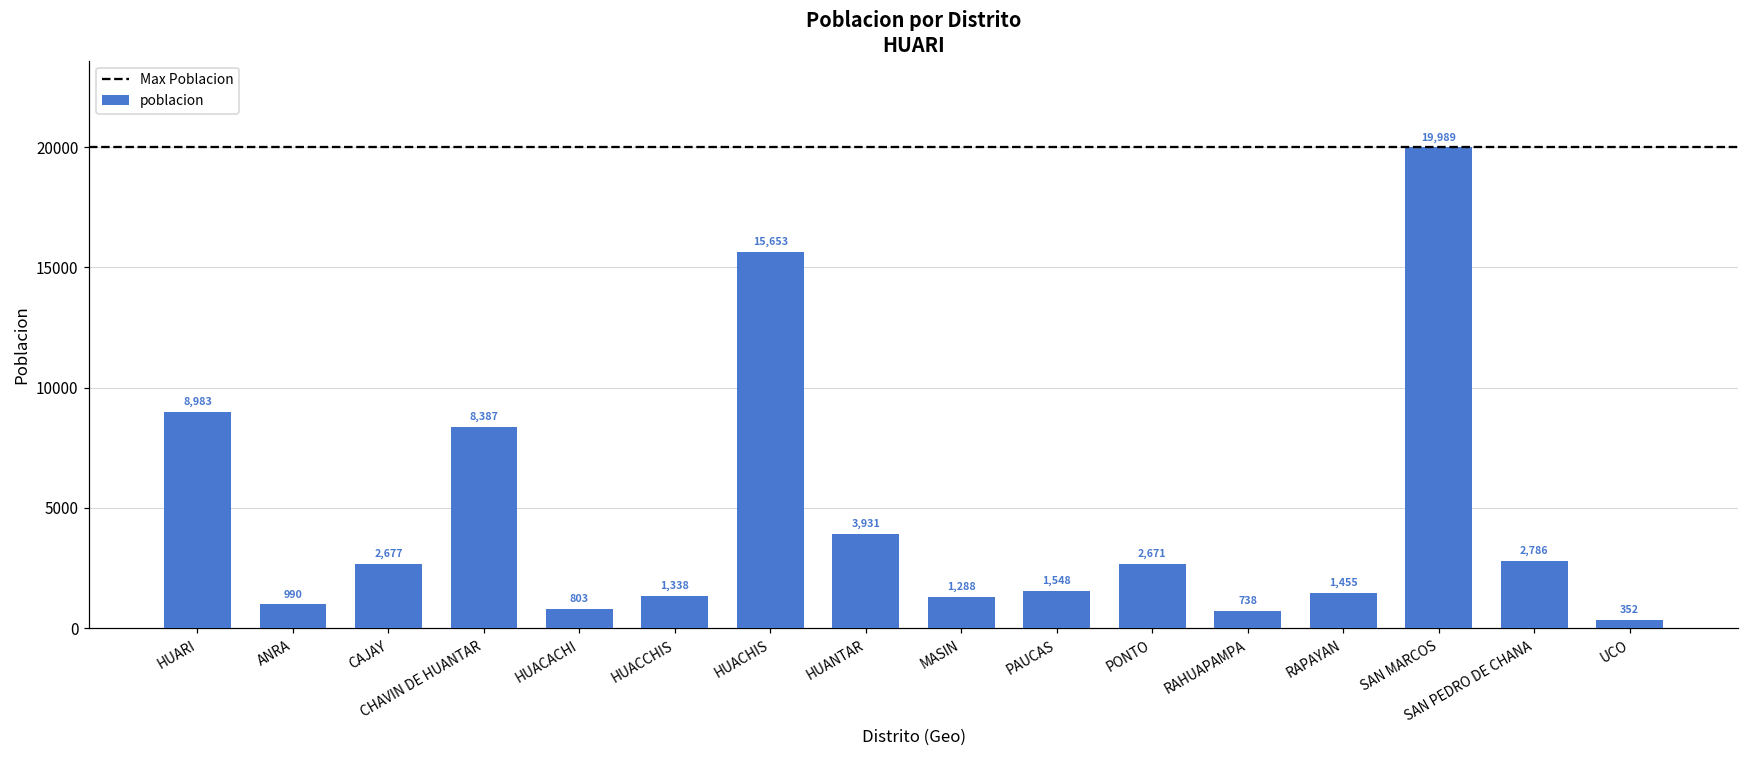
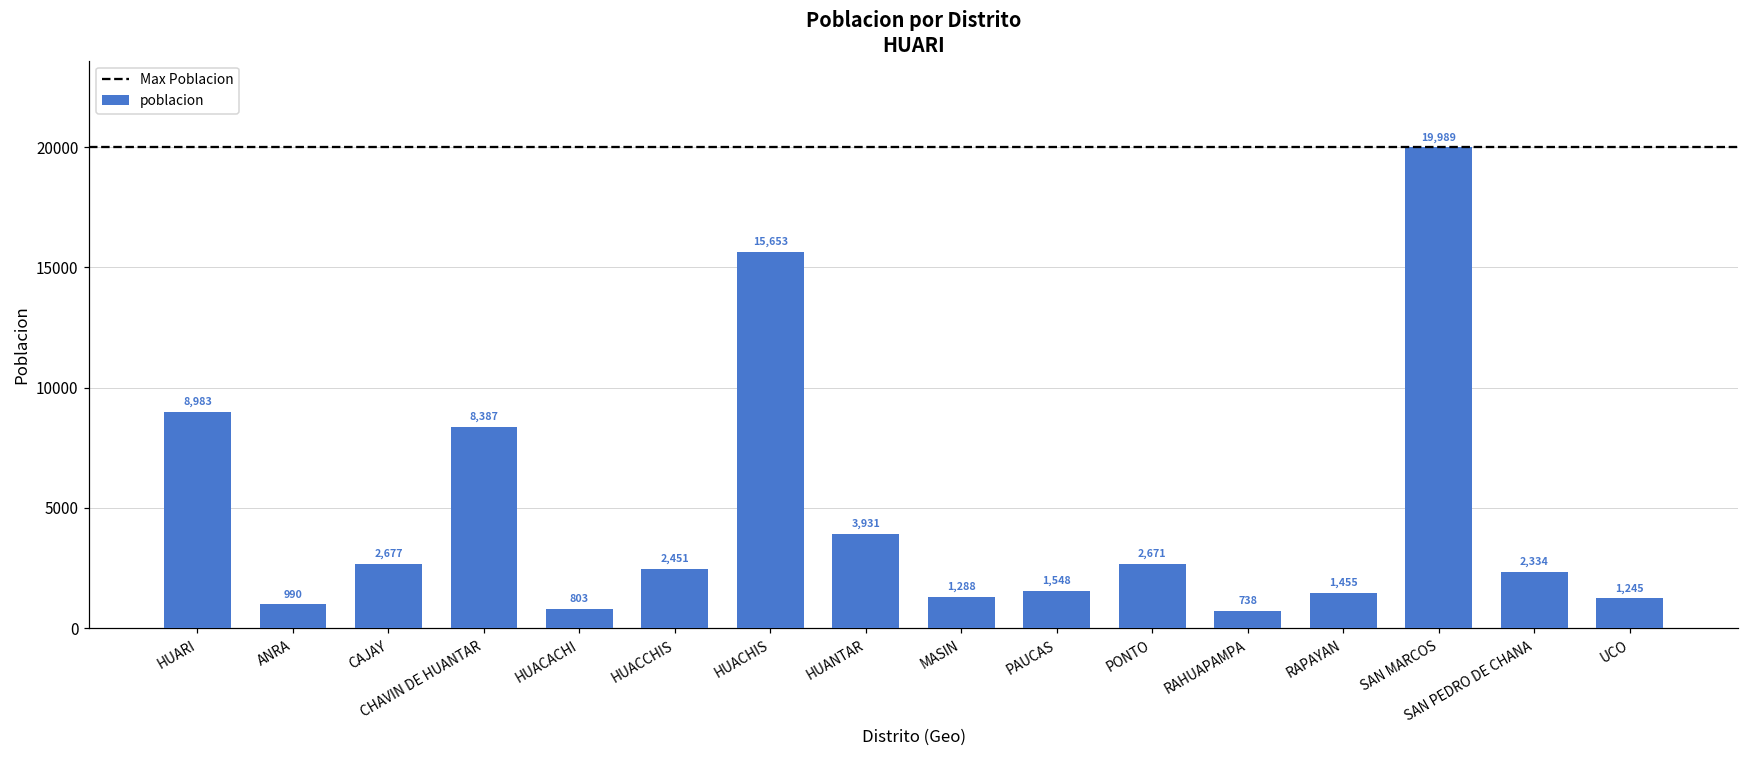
HUACCHIS: 1,338 -> 2,451
SAN PEDRO DE CHANA: 2,786 -> 2,334
UCO: 352 -> 1,245
